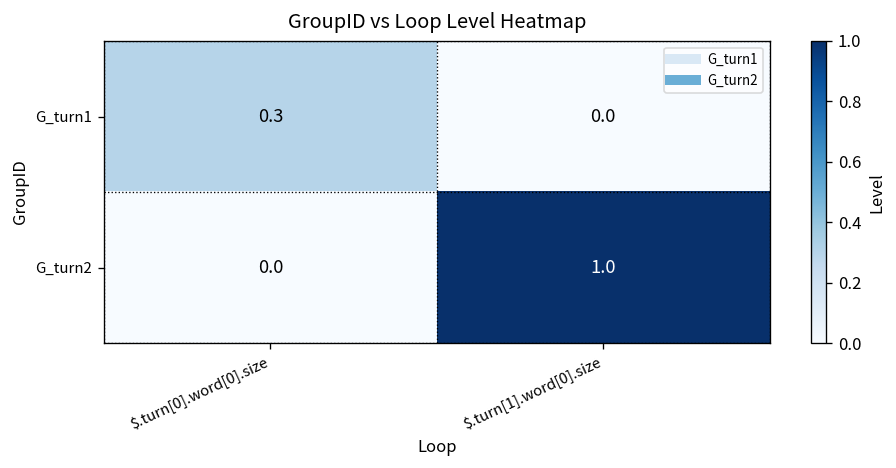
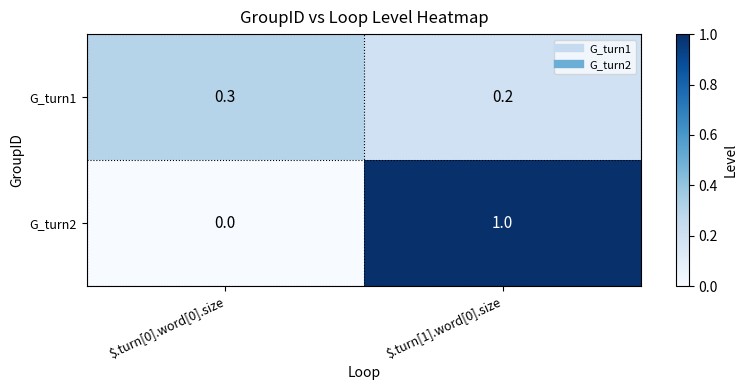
G_turn1, $.turn[1].word[0].size: 0.0 -> 0.2
